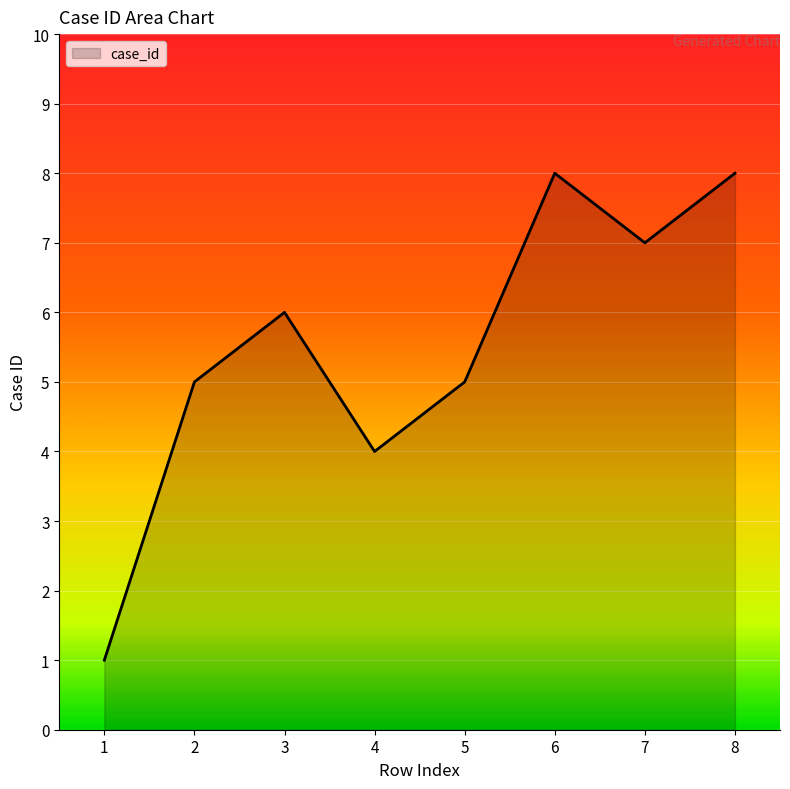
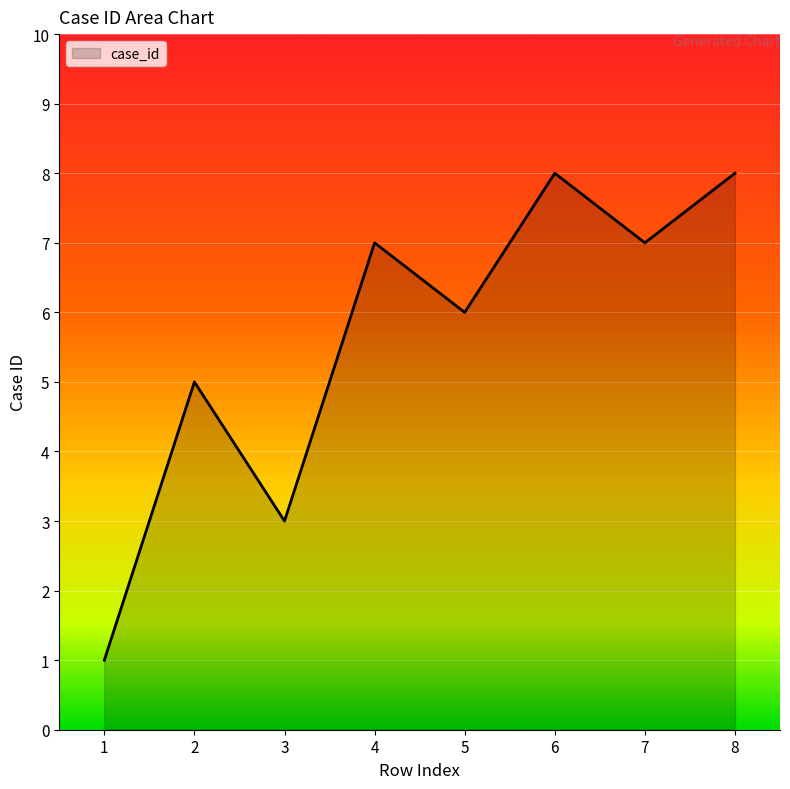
3: 6 -> 3
4: 4 -> 7
5: 5 -> 6
